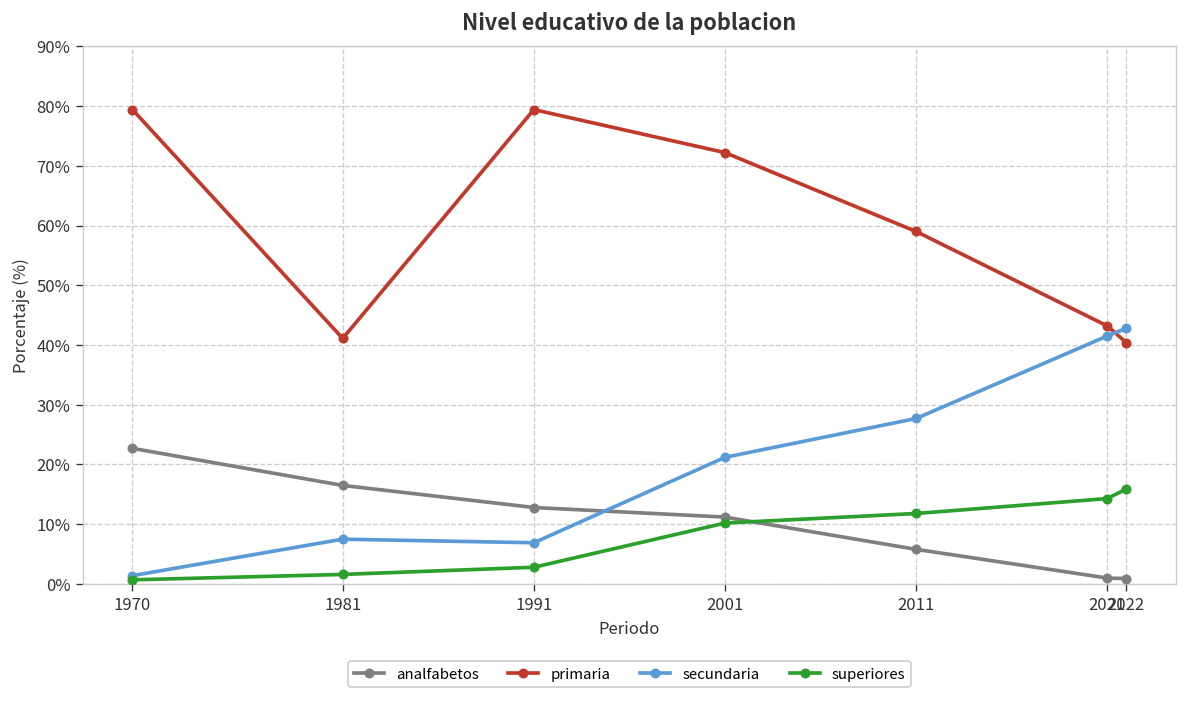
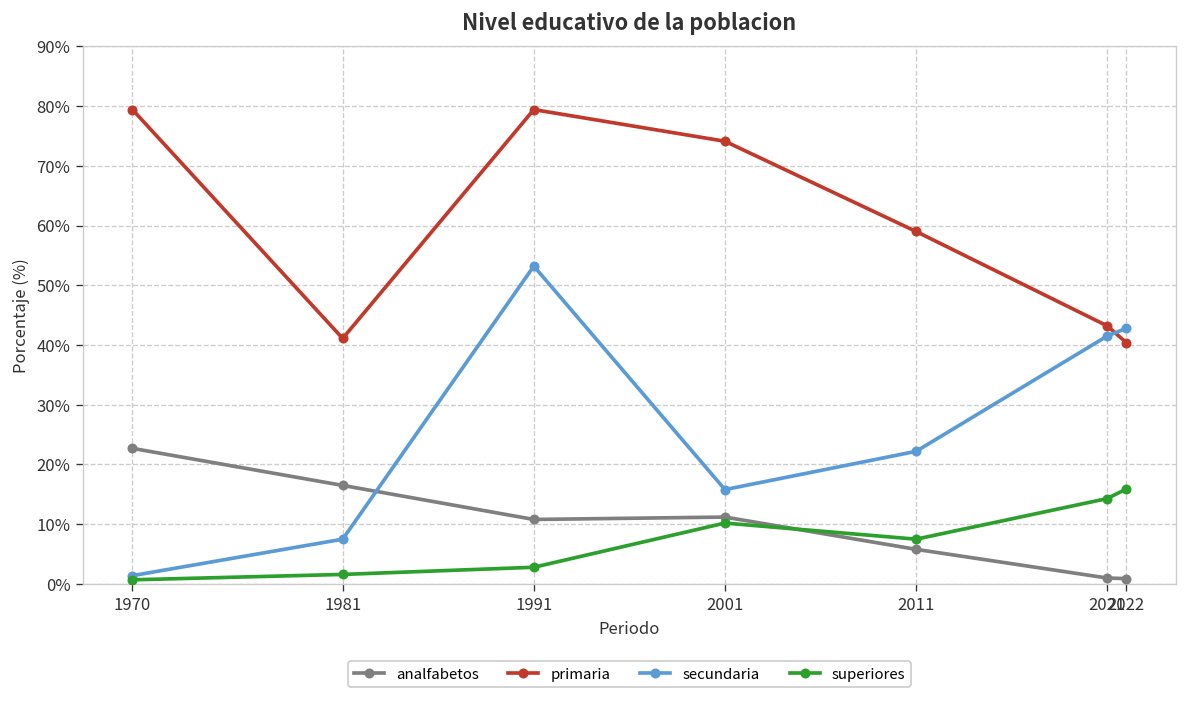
analfabetos, 1991: 13% -> 11%
secundaria, 1991: 7% -> 53%
primaria, 2001: 72% -> 74%
secundaria, 2001: 21% -> 16%
secundaria, 2011: 28% -> 22%
superiores, 2011: 12% -> 8%
